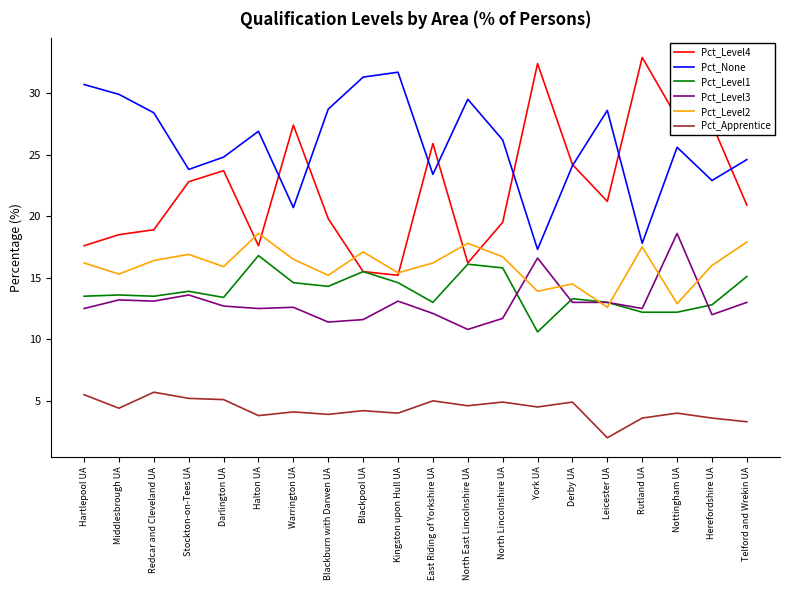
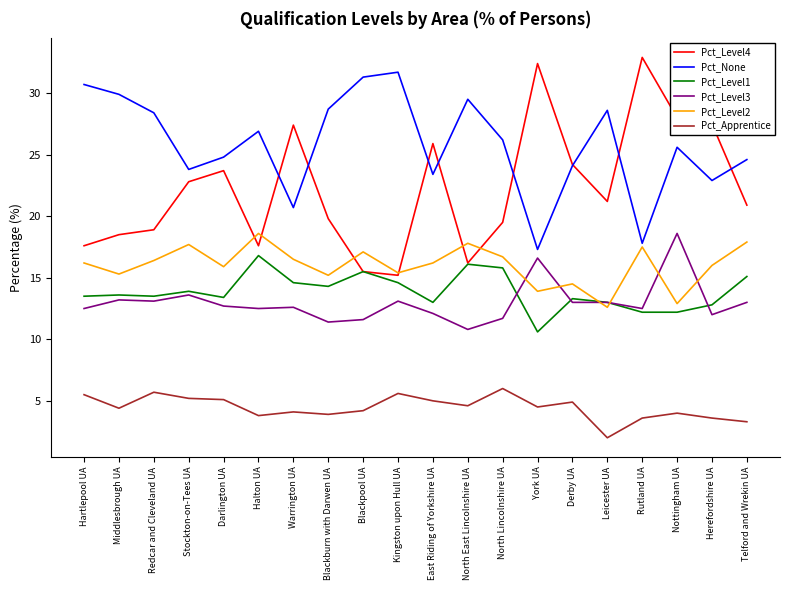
Pct_Level2, Stockton-on-Tees UA: 16.9 -> 17.7
Pct_Apprentice, Kingston upon Hull UA: 4.0 -> 5.6
Pct_Apprentice, North Lincolnshire UA: 4.9 -> 6.0
